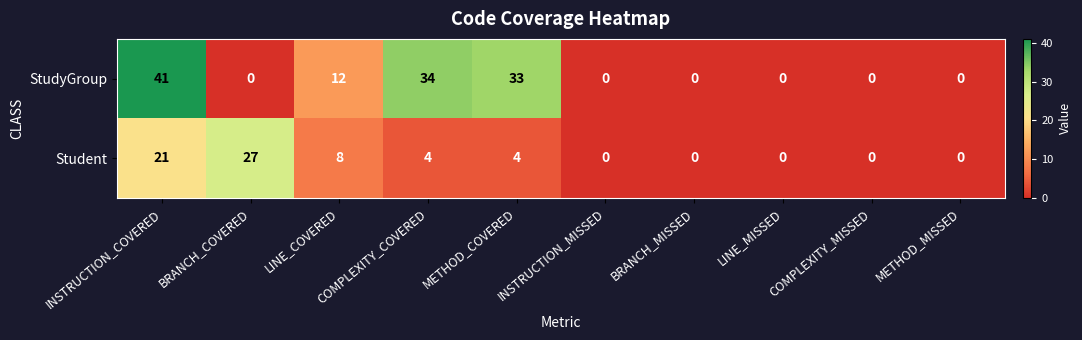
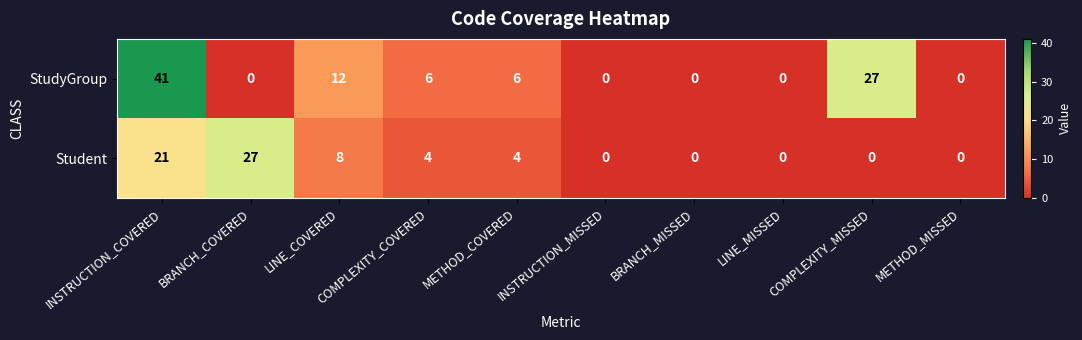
StudyGroup, COMPLEXITY_COVERED: 34 -> 6
StudyGroup, METHOD_COVERED: 33 -> 6
StudyGroup, COMPLEXITY_MISSED: 0 -> 27
